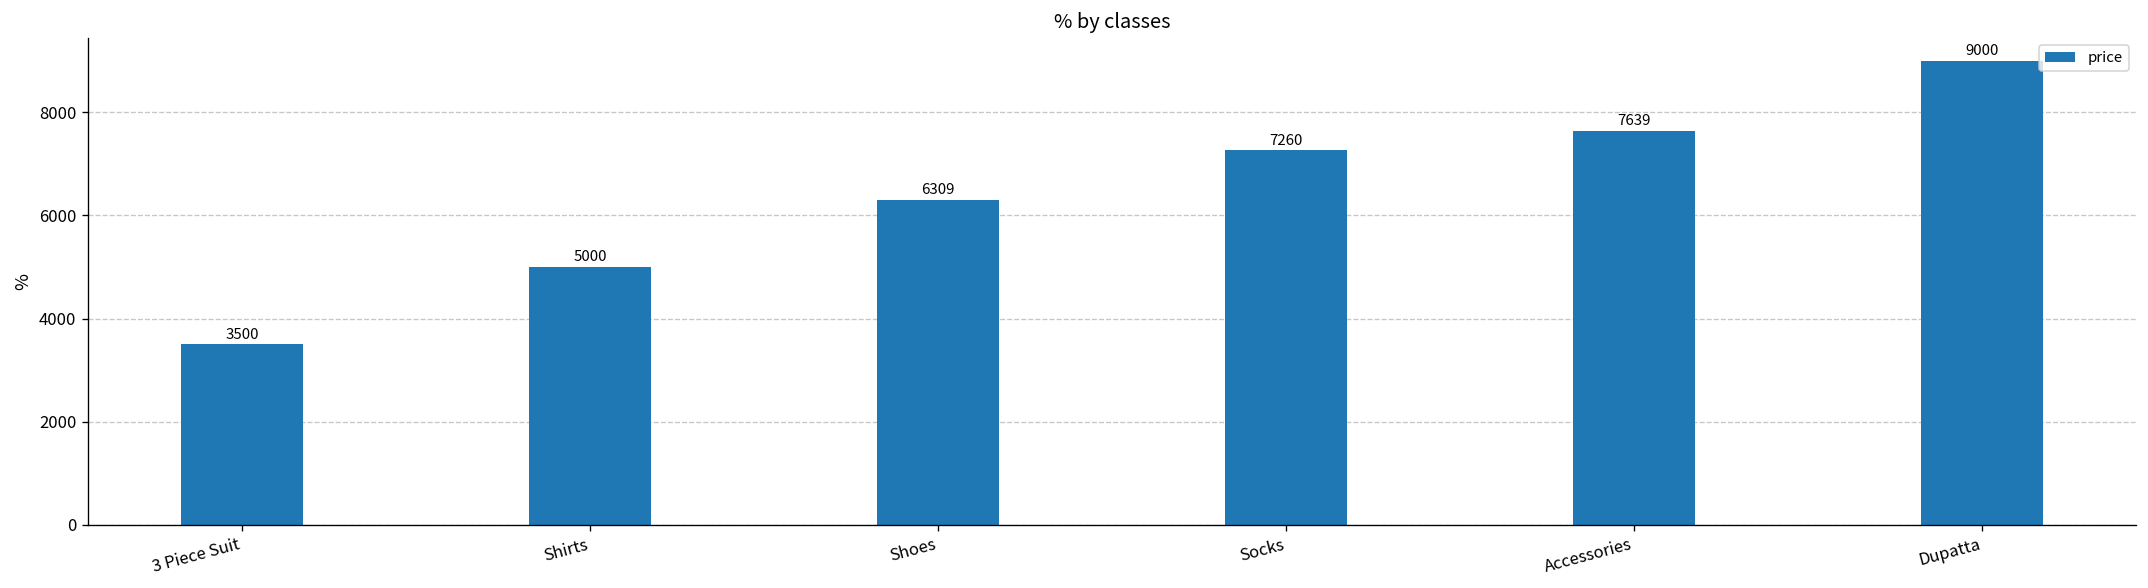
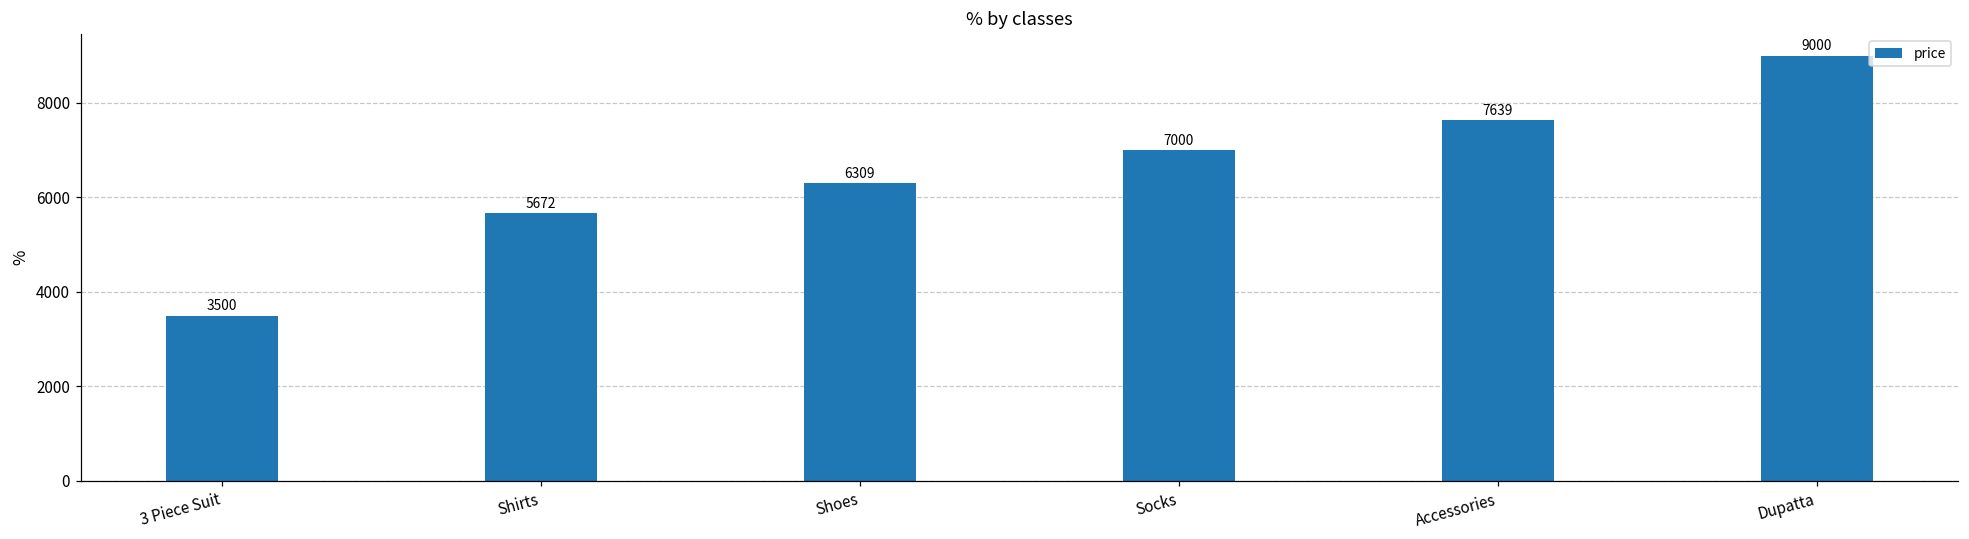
Shirts: 5000 -> 5672
Socks: 7260 -> 7000
